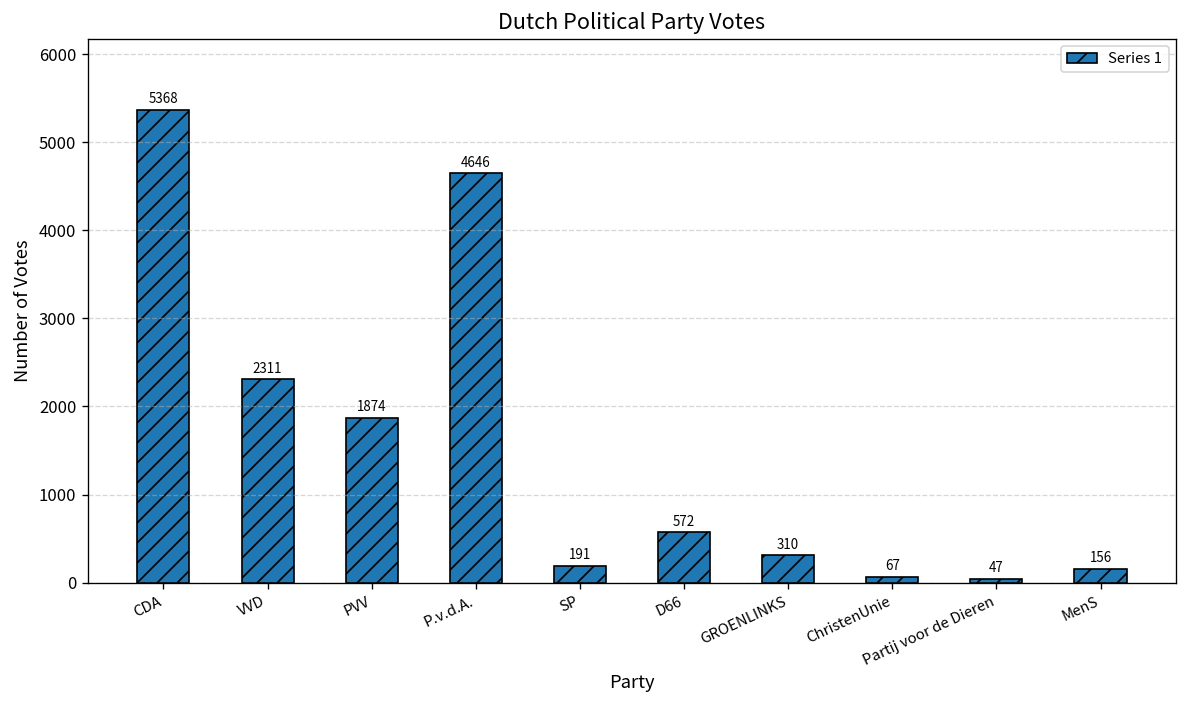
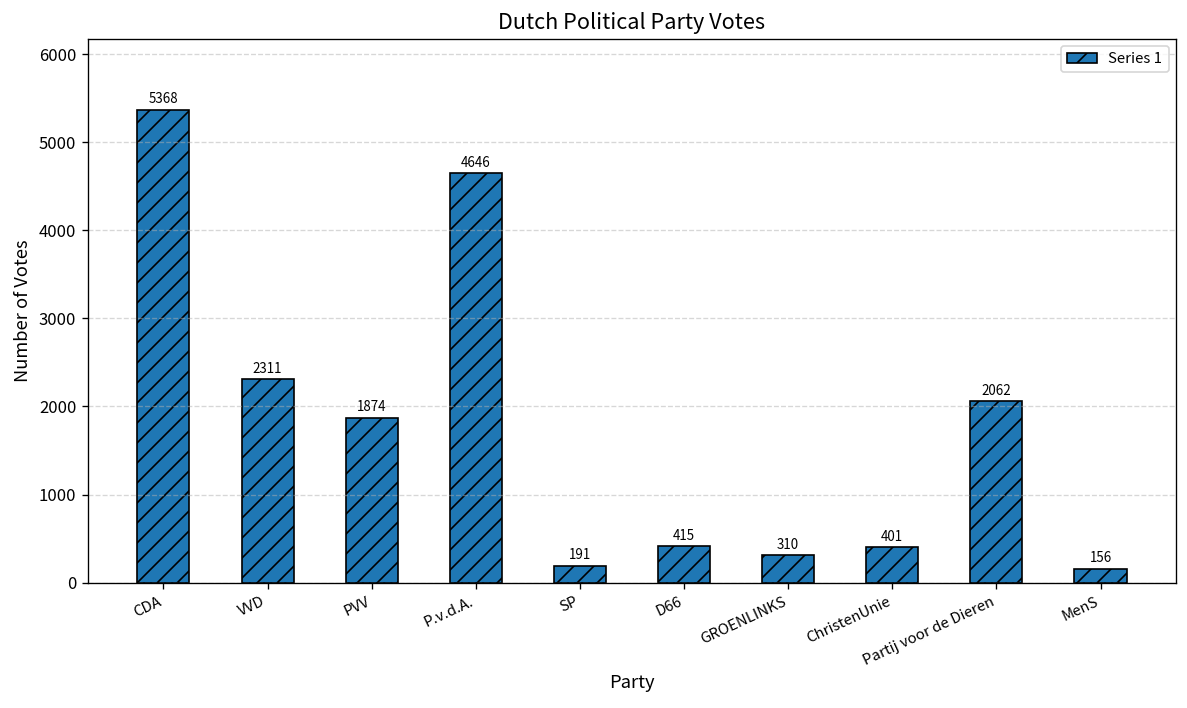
D66: 572 -> 415
ChristenUnie: 67 -> 401
Partij voor de Dieren: 47 -> 2062
